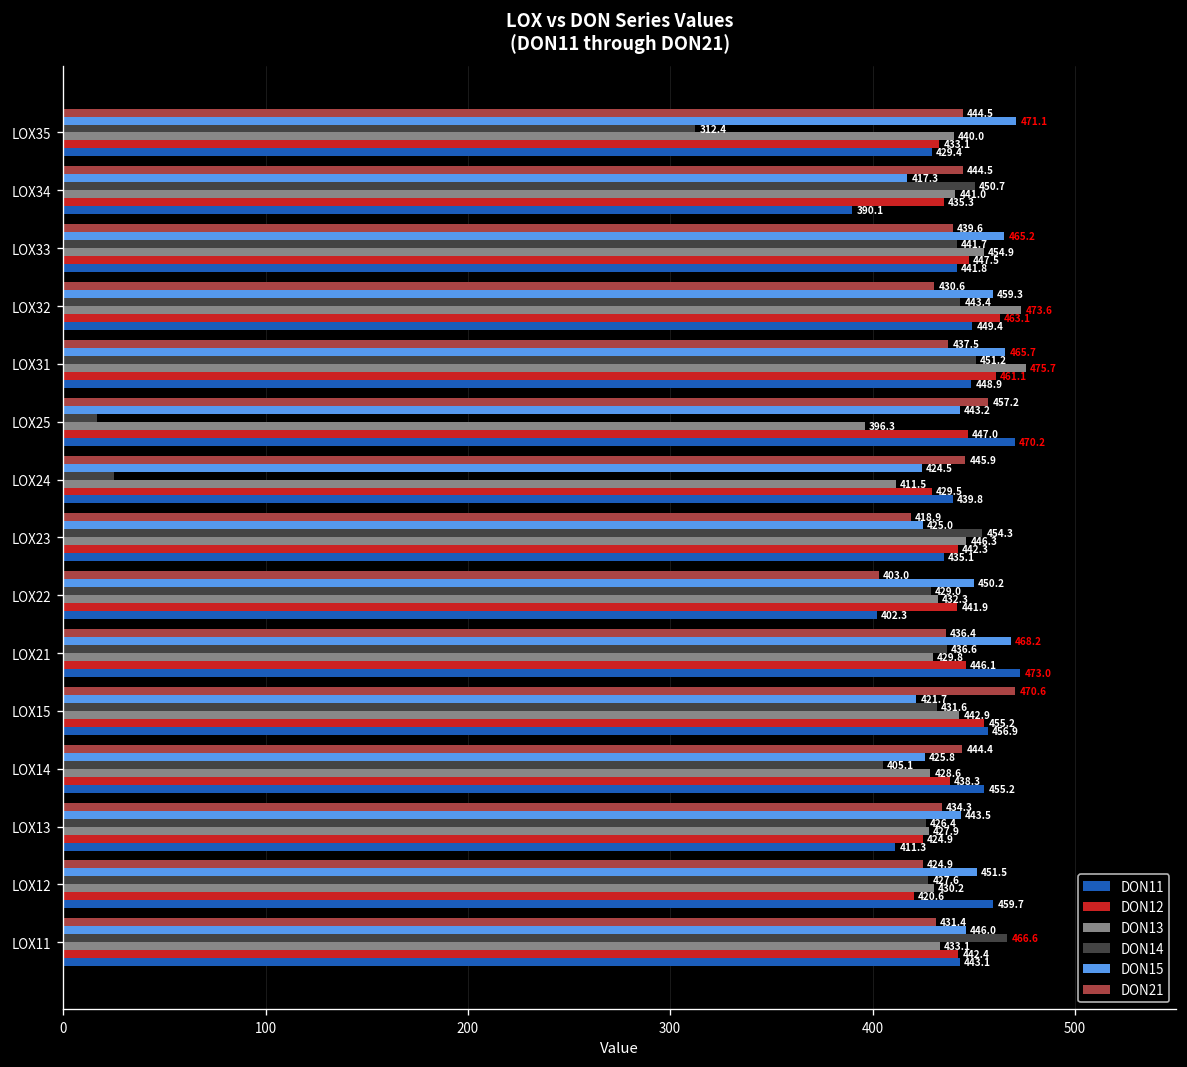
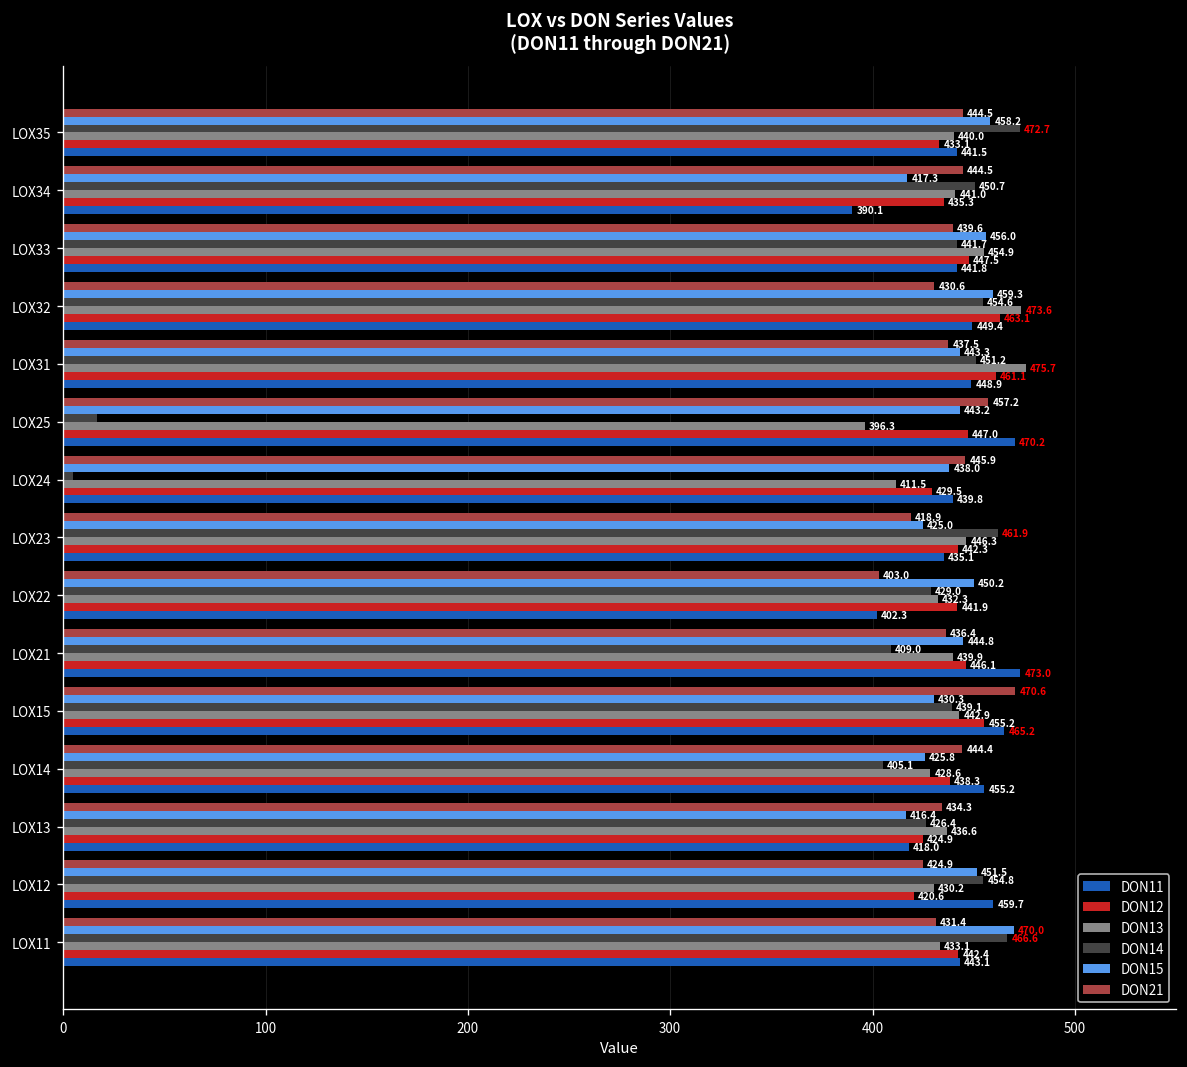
DON15, LOX35: 471.1 -> 458.2
DON14, LOX35: 312.4 -> 472.7
DON11, LOX35: 429.4 -> 441.5
DON15, LOX33: 465.2 -> 456.0
DON14, LOX32: 443.4 -> 454.6
DON15, LOX31: 465.7 -> 443.3
DON15, LOX24: 424.5 -> 438.0
DON14, LOX24: 25 -> 5
DON14, LOX23: 454.3 -> 461.9
DON15, LOX21: 468.2 -> 444.8
DON14, LOX21: 436.6 -> 409.0
DON13, LOX21: 429.8 -> 439.9
DON15, LOX15: 421.7 -> 430.3
DON14, LOX15: 431.6 -> 439.1
DON11, LOX15: 456.9 -> 465.2
DON15, LOX13: 443.5 -> 416.4
DON13, LOX13: 427.9 -> 436.6
DON11, LOX13: 411.3 -> 418.0
DON14, LOX12: 427.6 -> 454.8
DON15, LOX11: 446.0 -> 470.0
